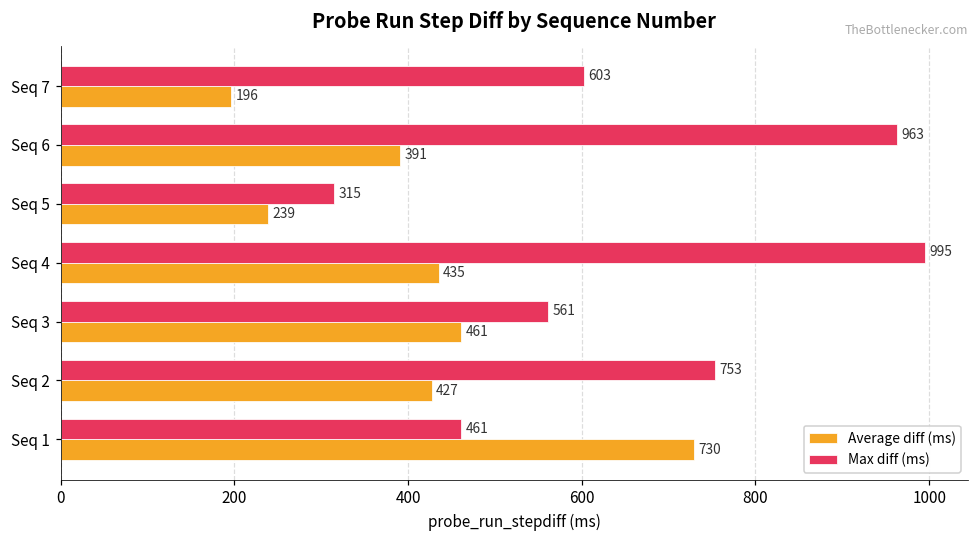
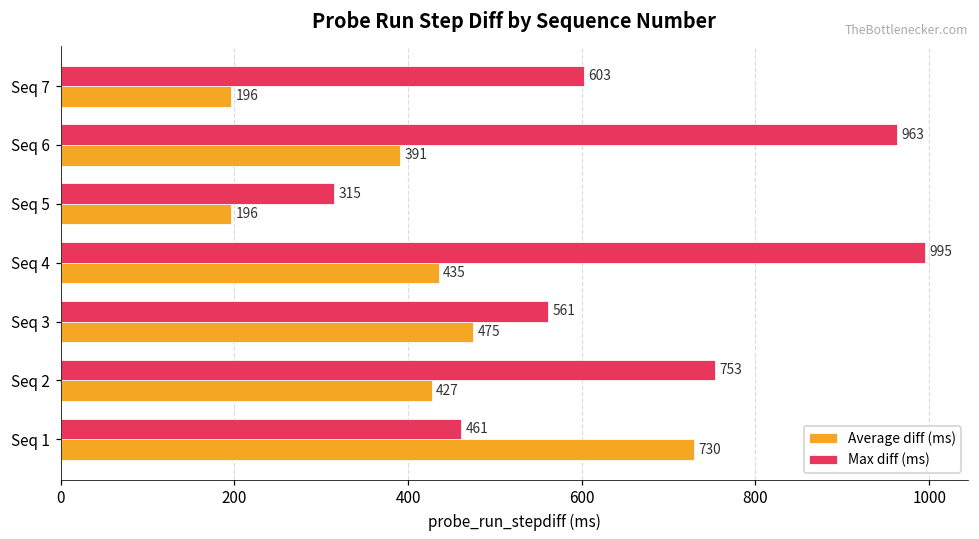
Average diff (ms), Seq 5: 239 -> 196
Average diff (ms), Seq 3: 461 -> 475
